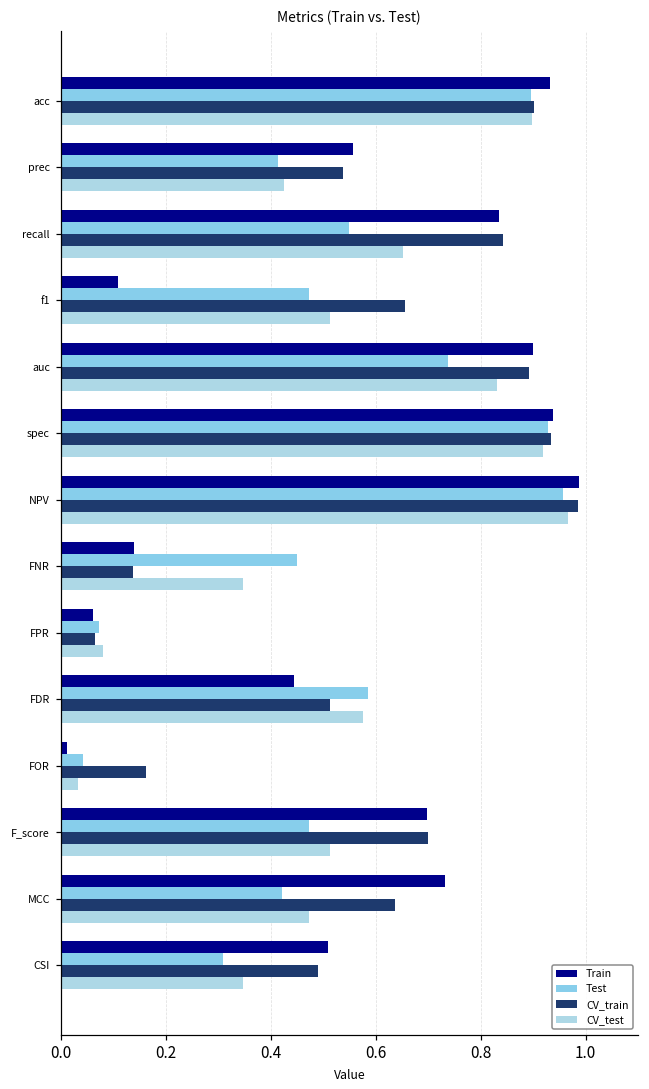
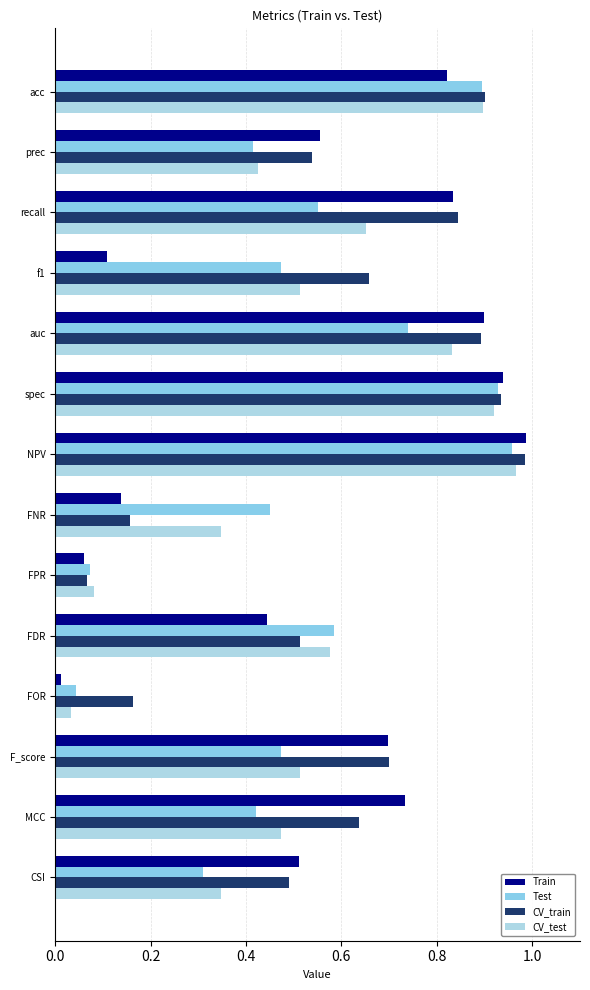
Train, acc: 0.93 -> 0.82
CV_train, FNR: 0.14 -> 0.16
